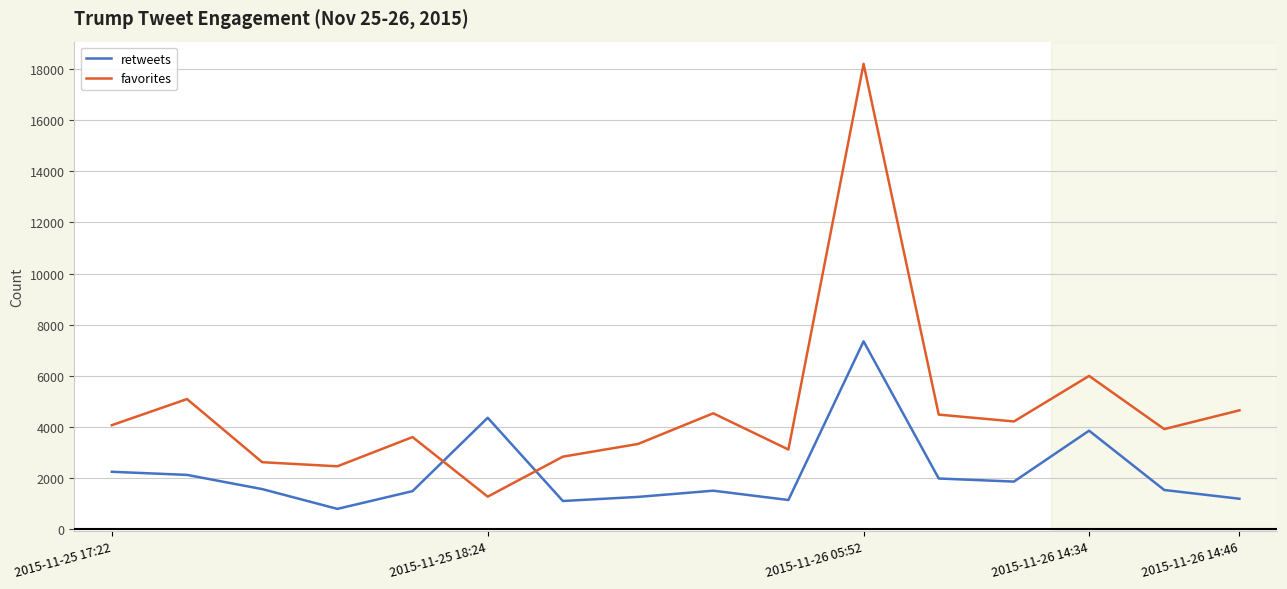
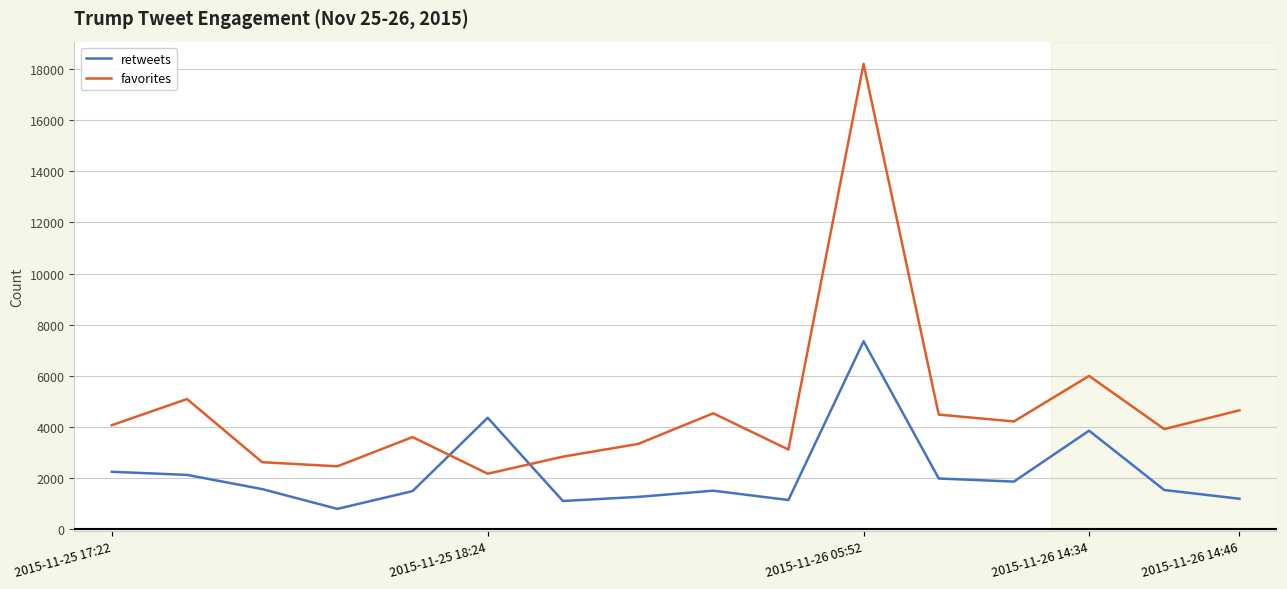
favorites, 2015-11-25 18:24: 1300 -> 2200
